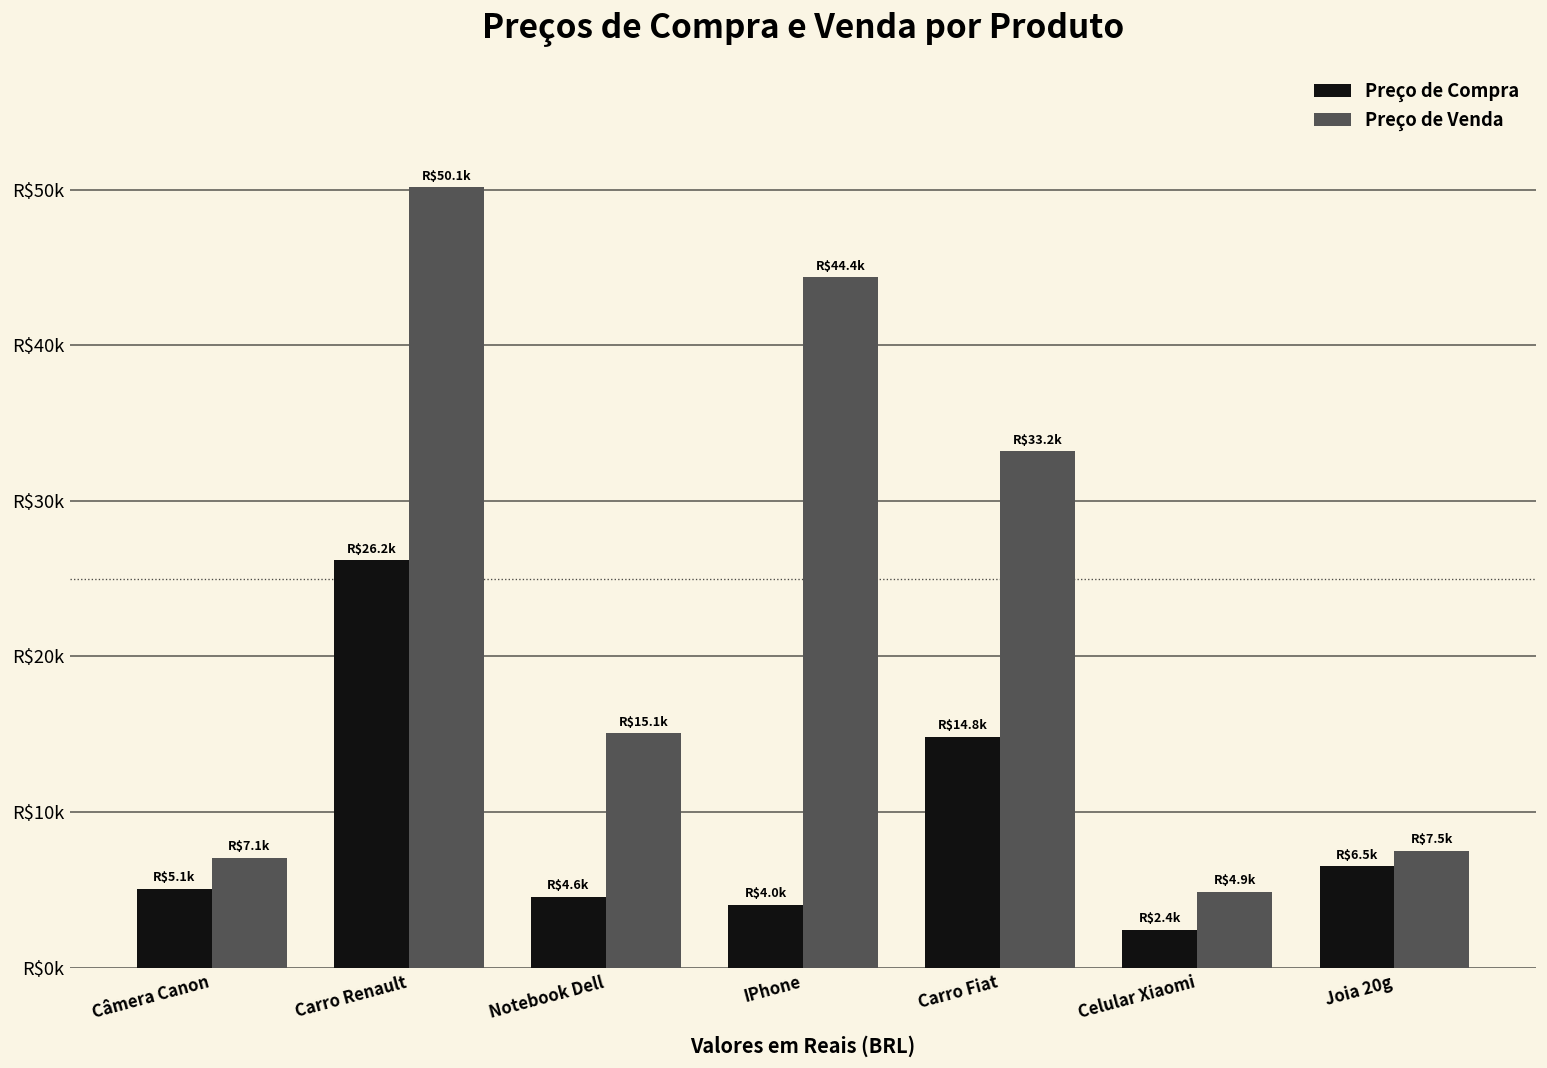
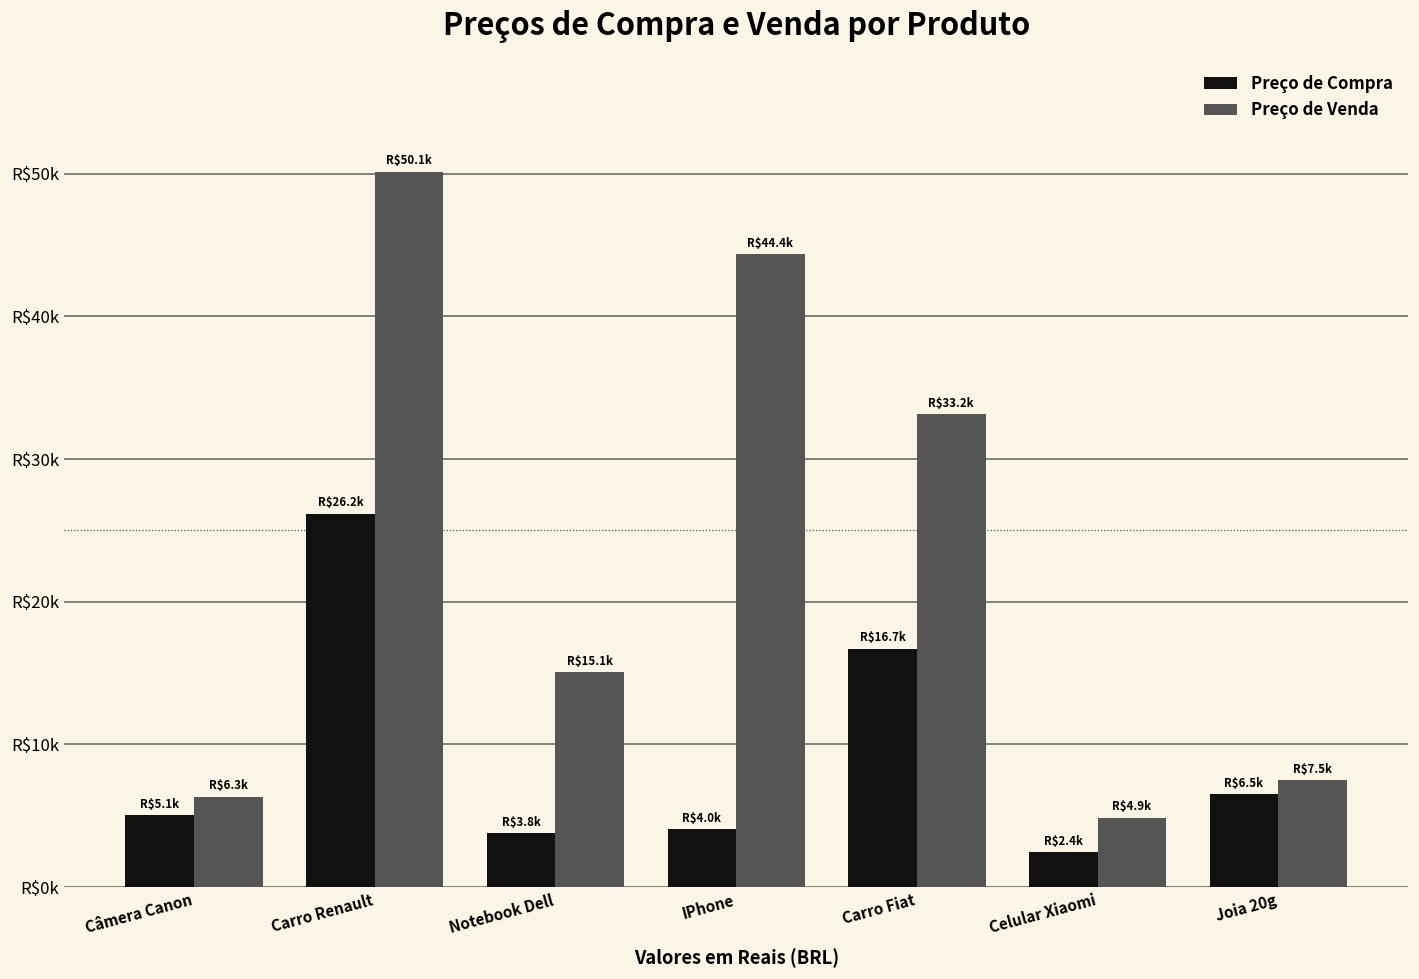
Preço de Venda, Câmera Canon: $7.1k -> $6.3k
Preço de Compra, Notebook Dell: $4.6k -> $3.8k
Preço de Compra, Carro Fiat: $14.8k -> $16.7k
